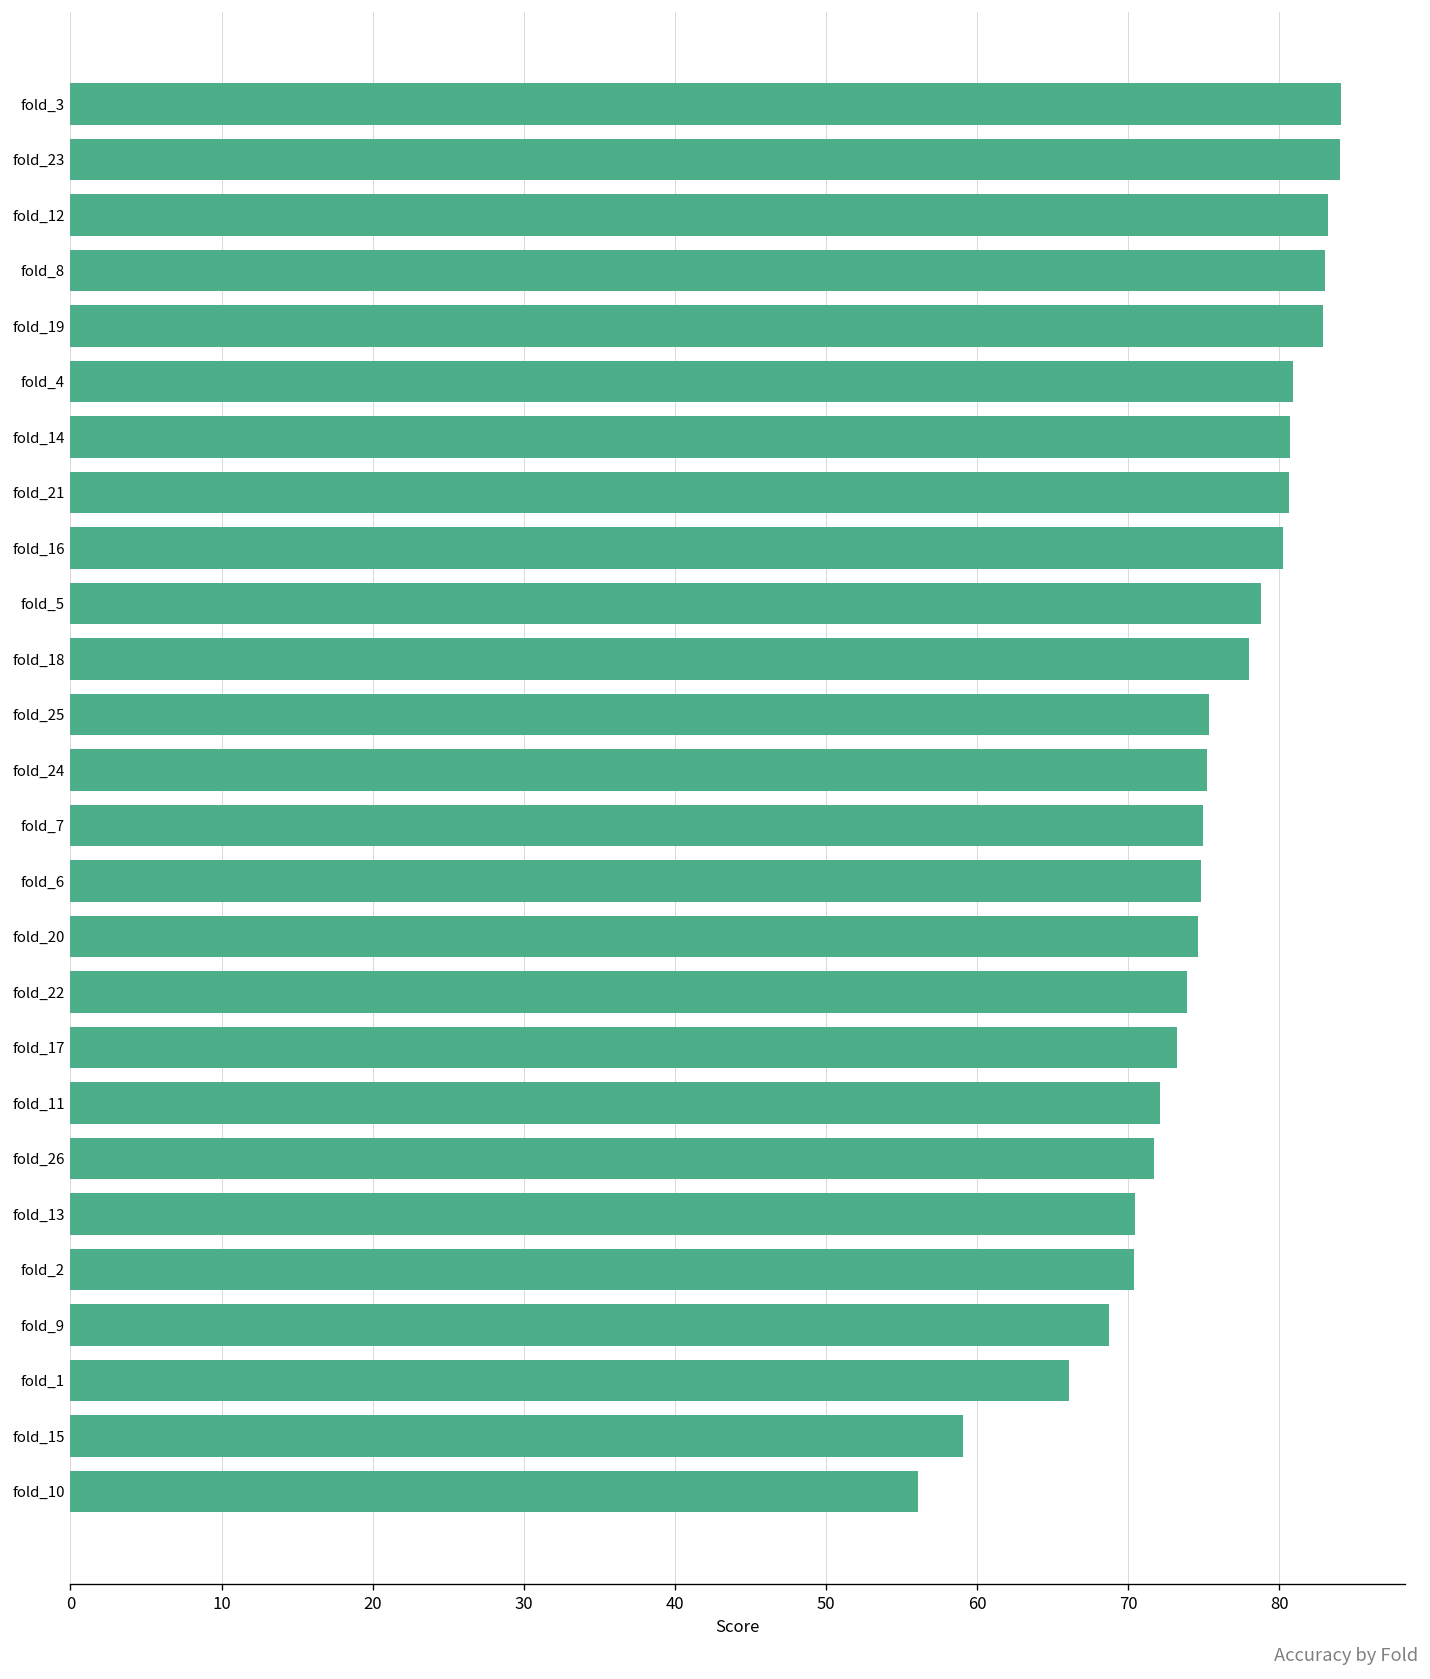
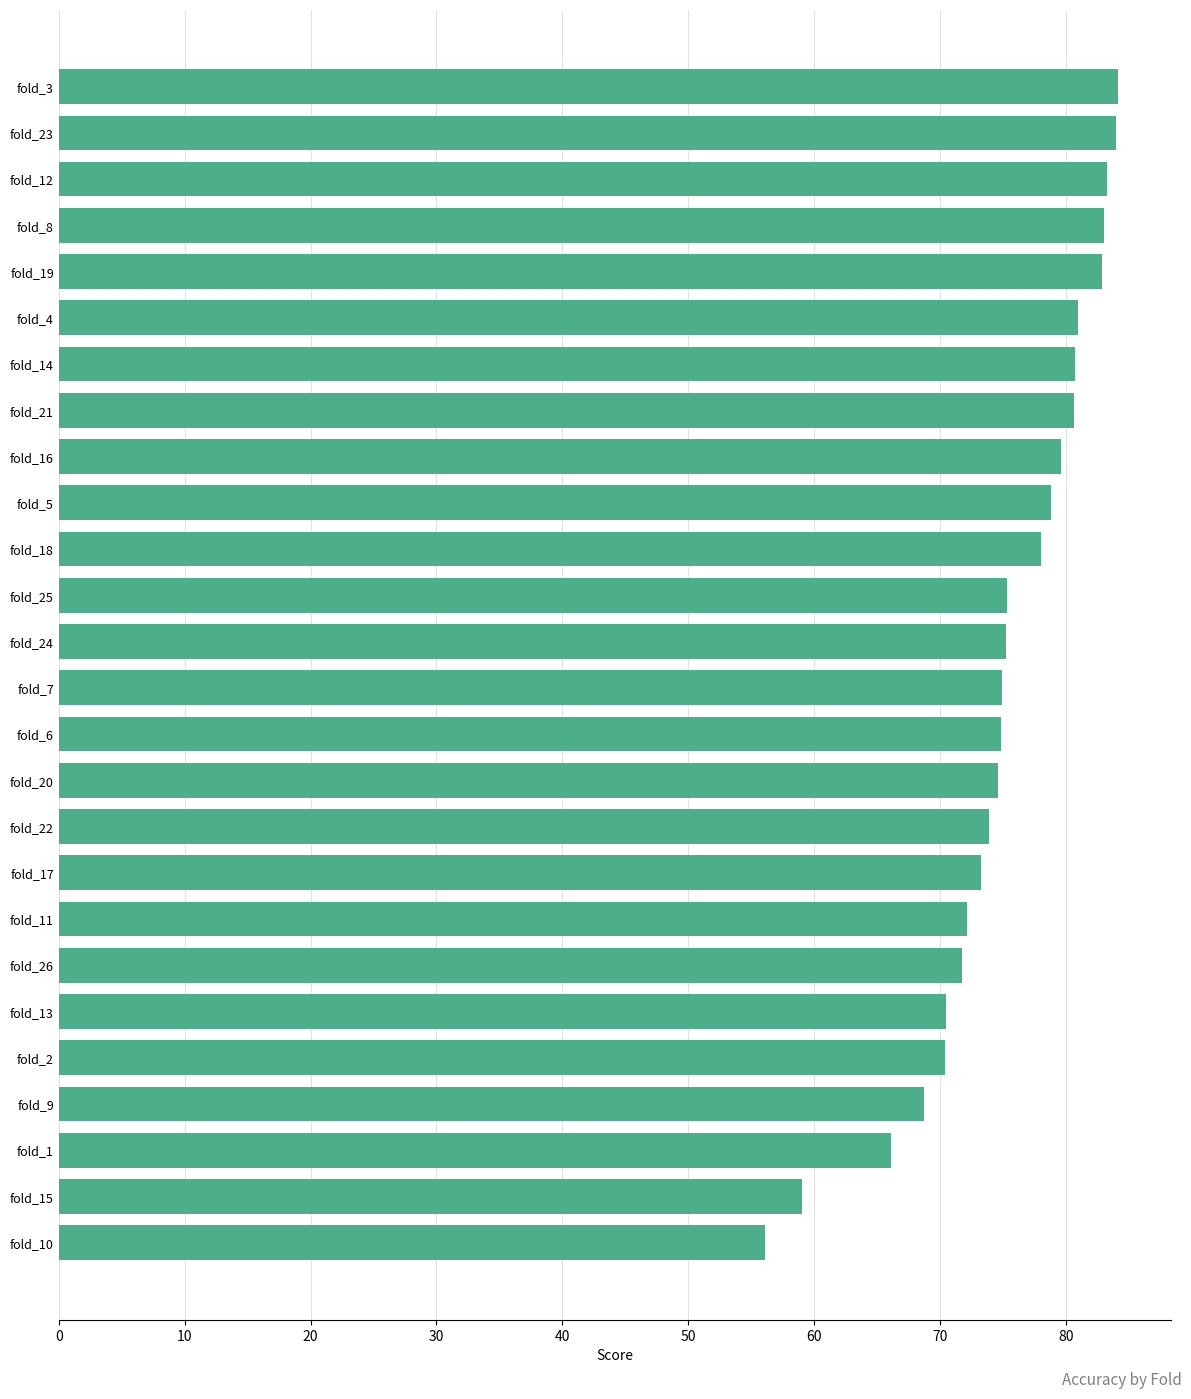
fold_16: 80.3 -> 79.6
